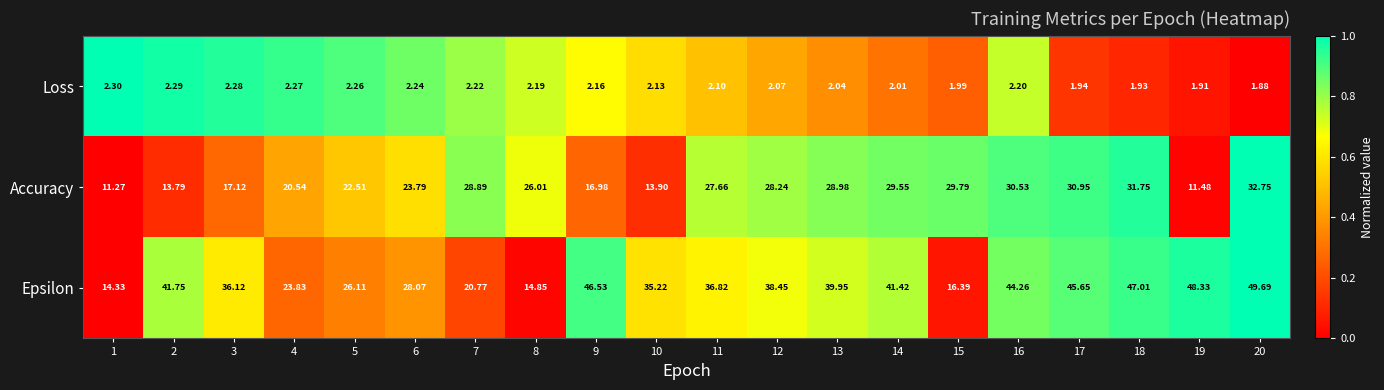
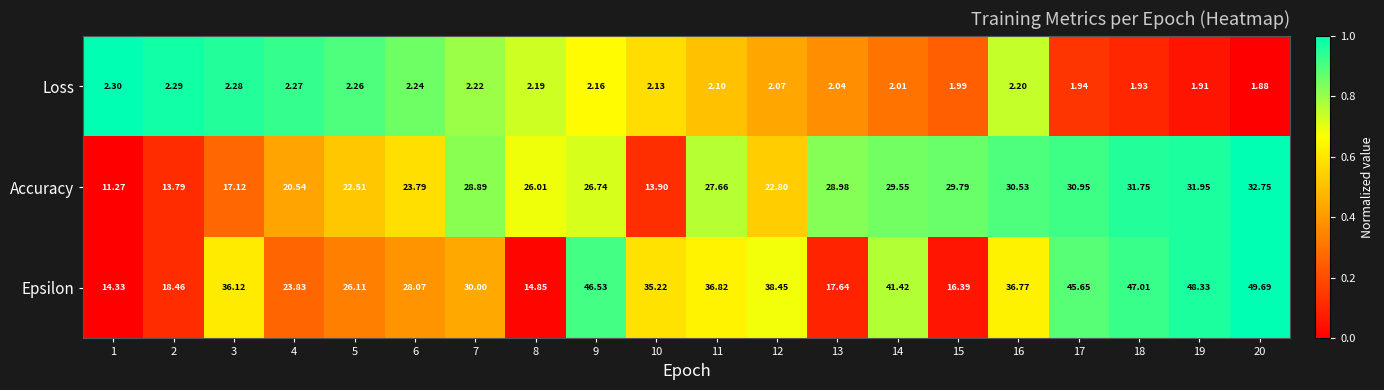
Accuracy, 9: 16.98 -> 26.74
Accuracy, 12: 28.24 -> 22.80
Accuracy, 19: 11.48 -> 31.95
Epsilon, 2: 41.75 -> 18.46
Epsilon, 7: 20.77 -> 30.00
Epsilon, 13: 39.95 -> 17.64
Epsilon, 16: 44.26 -> 36.77
